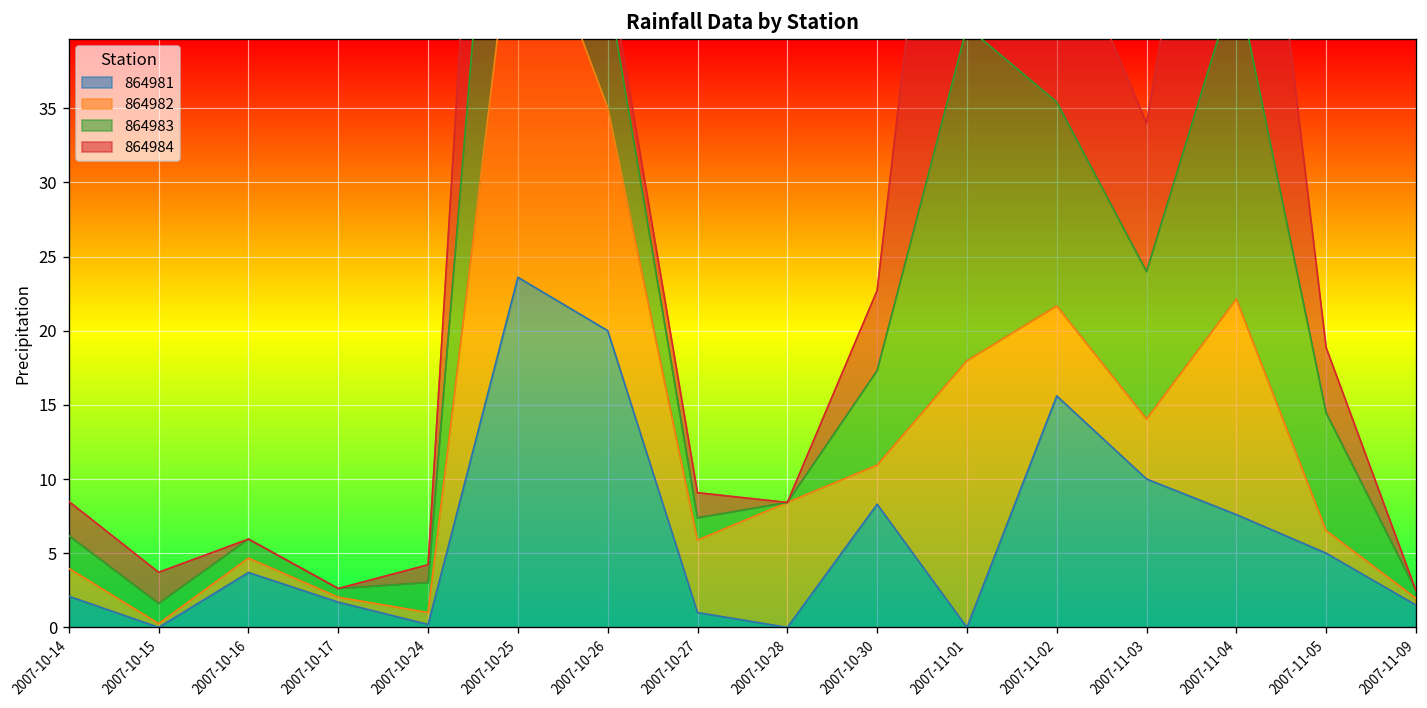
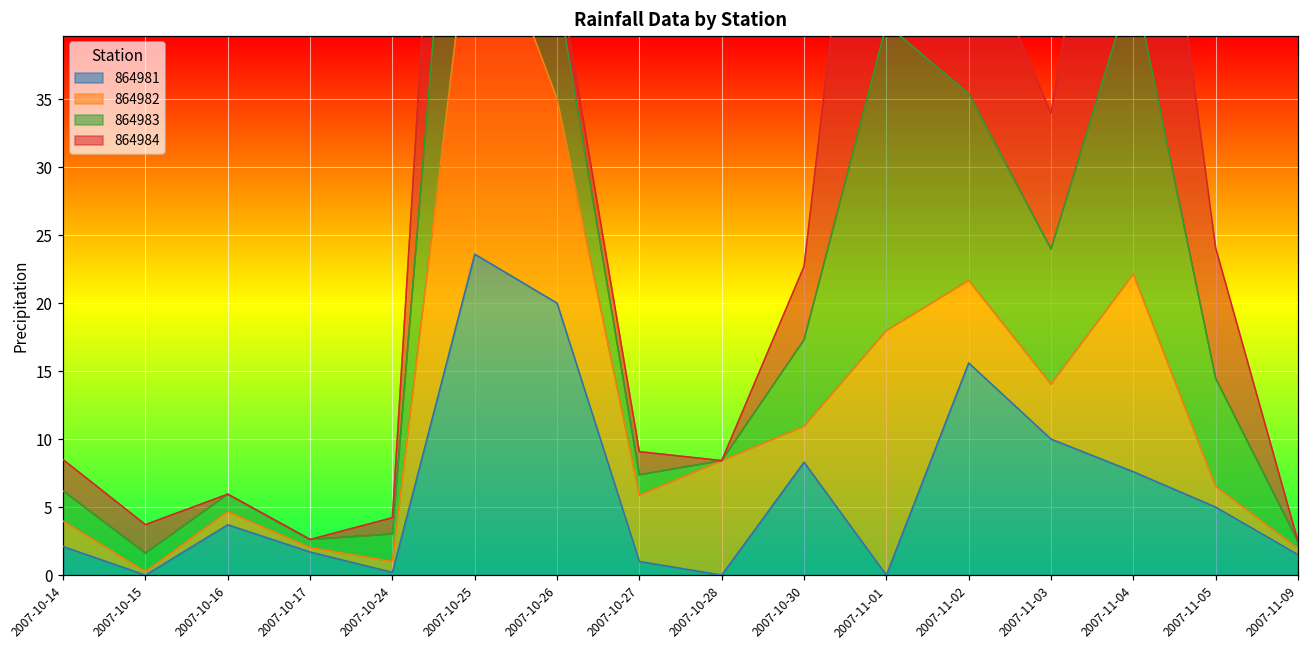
864984, 2007-11-05: 4.4 -> 9.6
